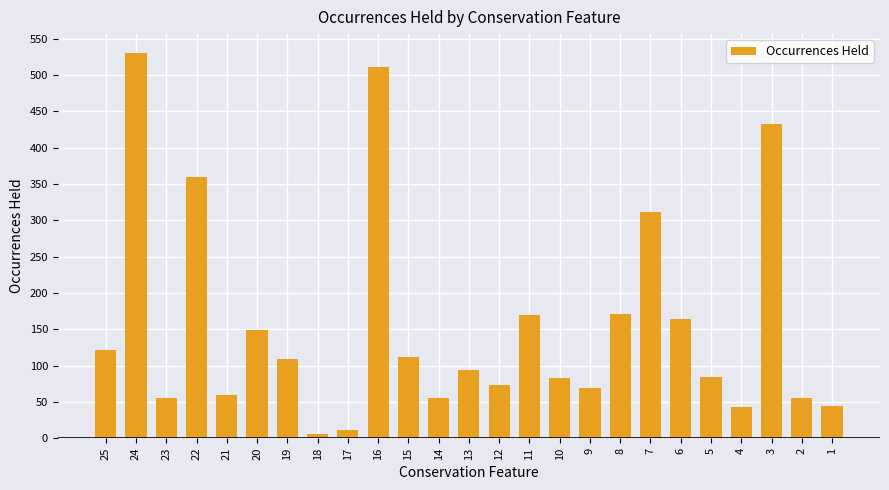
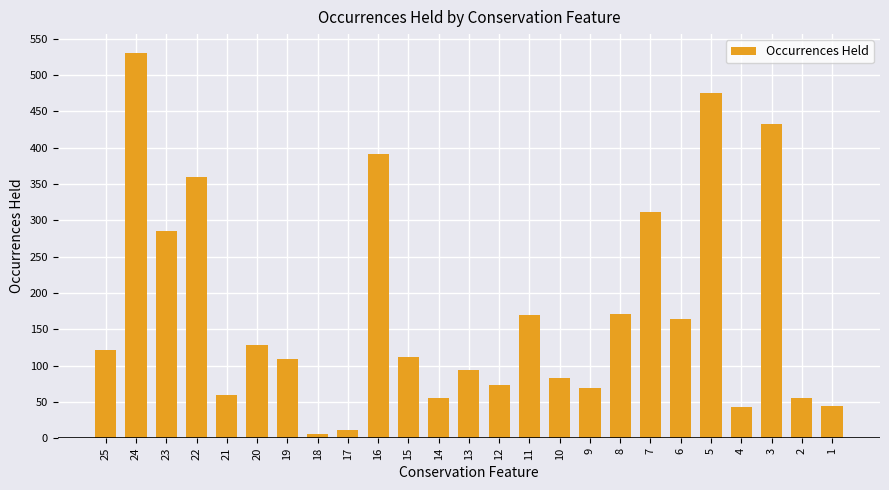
23: 60 -> 290
20: 150 -> 130
16: 510 -> 390
5: 80 -> 480
